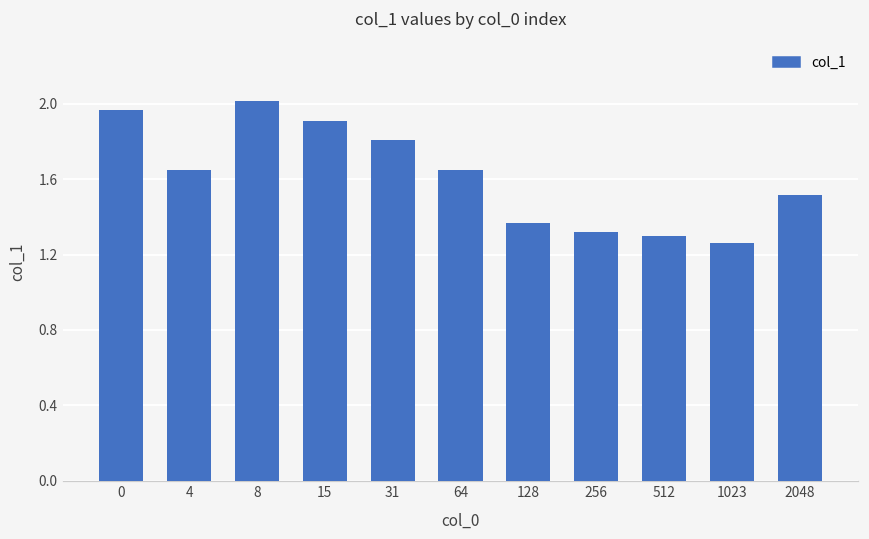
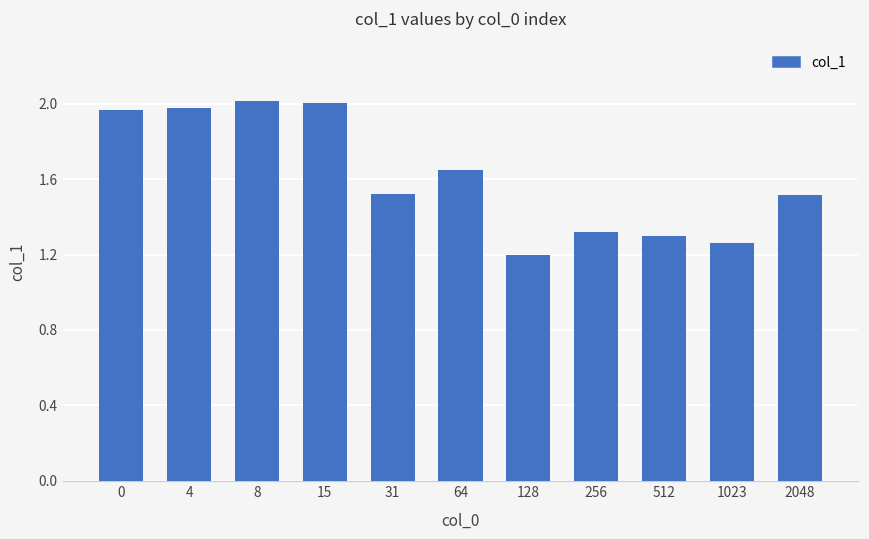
4: 1.65 -> 1.98
15: 1.91 -> 2.01
31: 1.81 -> 1.52
128: 1.37 -> 1.20
